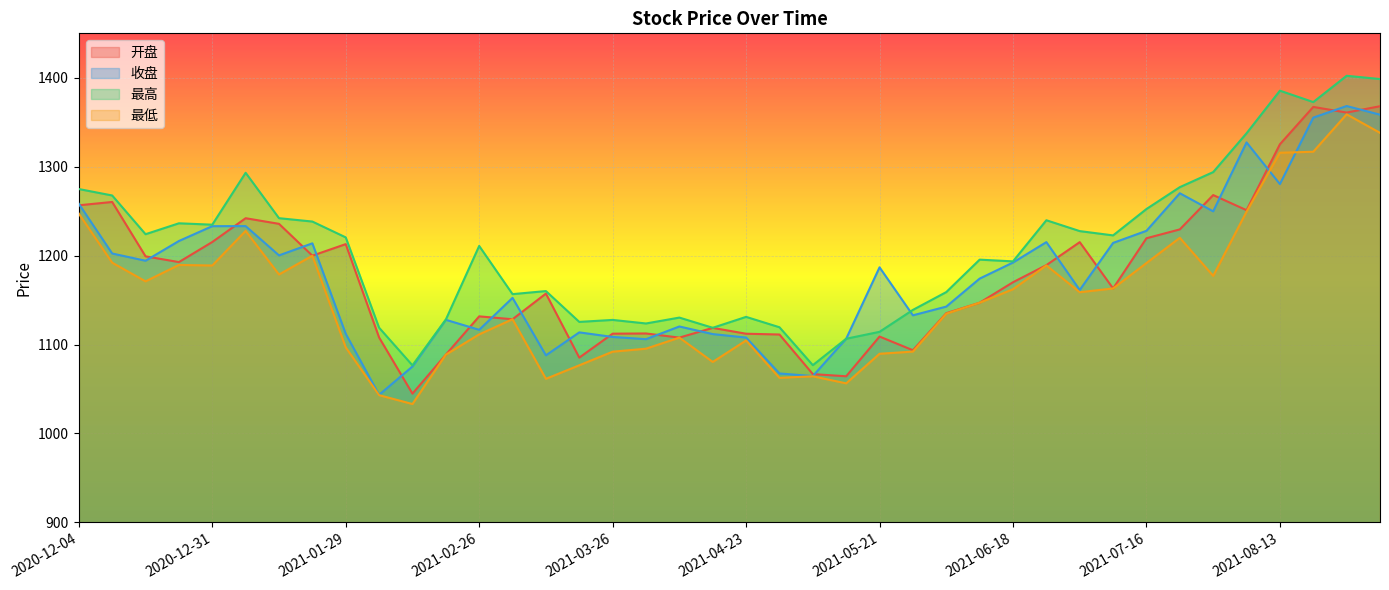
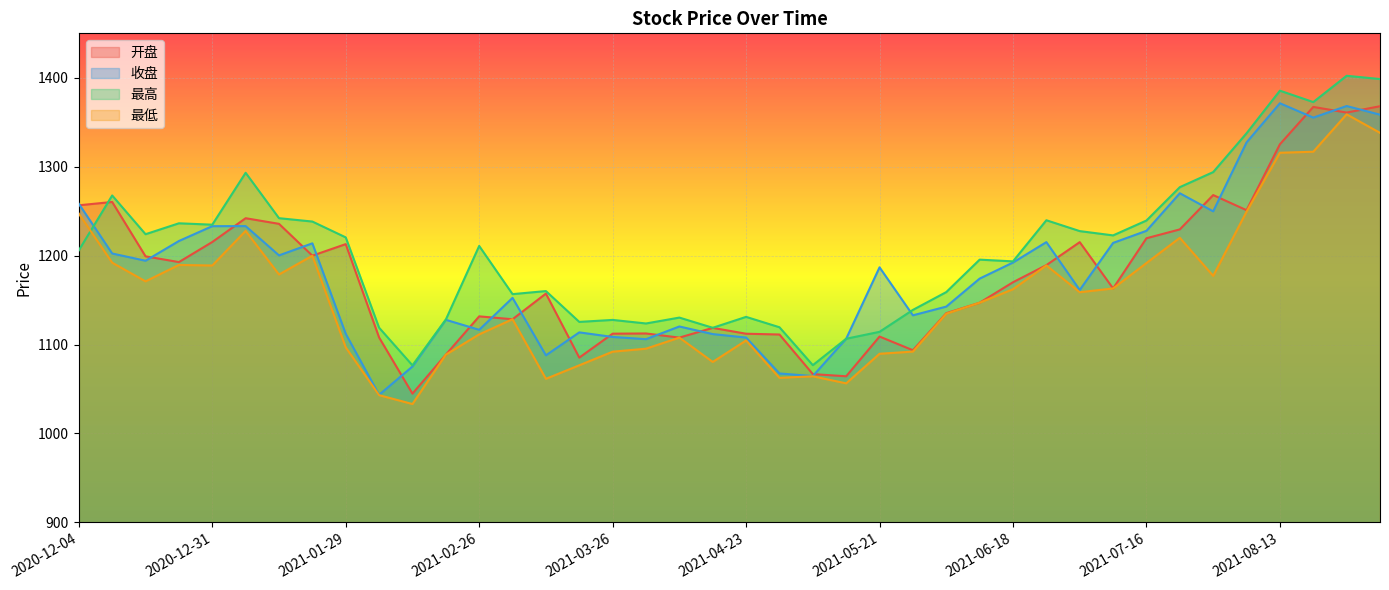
最高, 2020-12-04: 1270 -> 1210
最高, 2021-07-16: 1250 -> 1240
收盘, 2021-08-13: 1280 -> 1370
